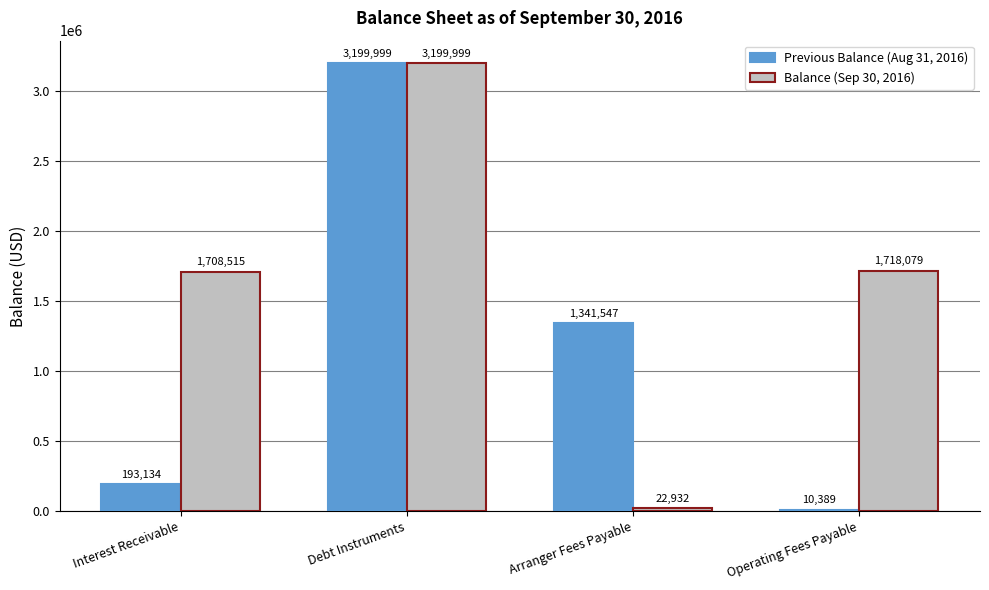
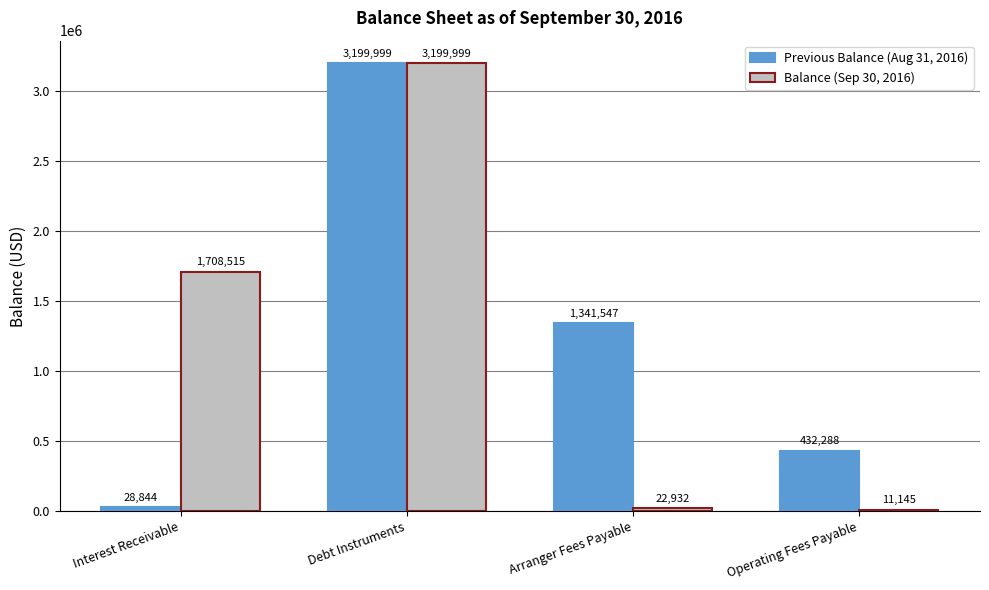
Previous Balance (Aug 31, 2016), Interest Receivable: 193,134 -> 28,844
Previous Balance (Aug 31, 2016), Operating Fees Payable: 10,389 -> 432,288
Balance (Sep 30, 2016), Operating Fees Payable: 1,718,079 -> 11,145
